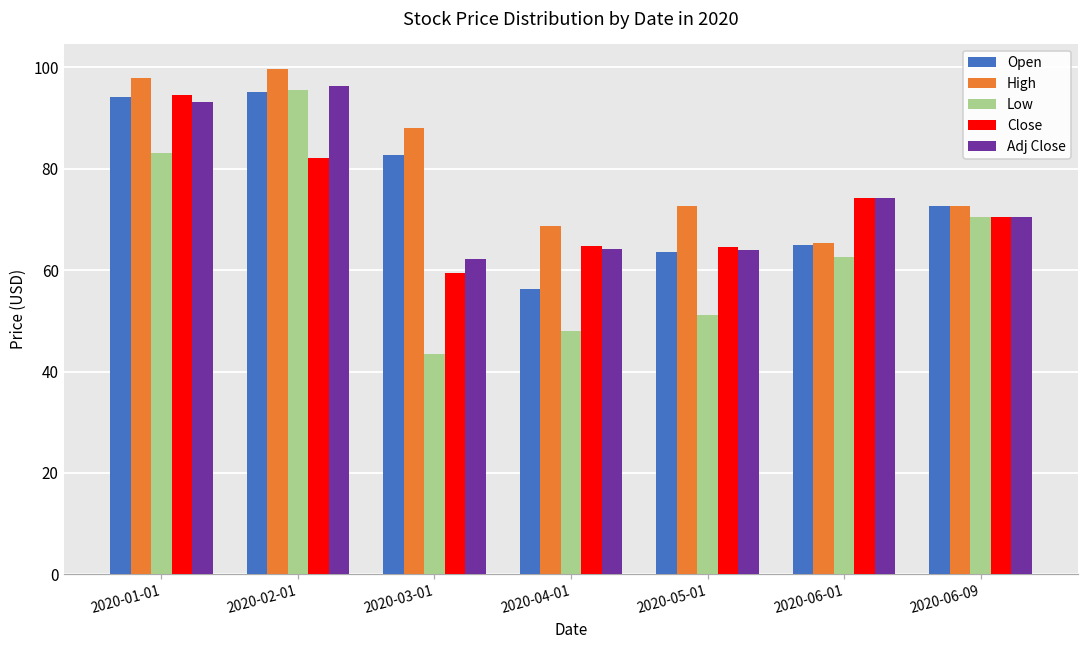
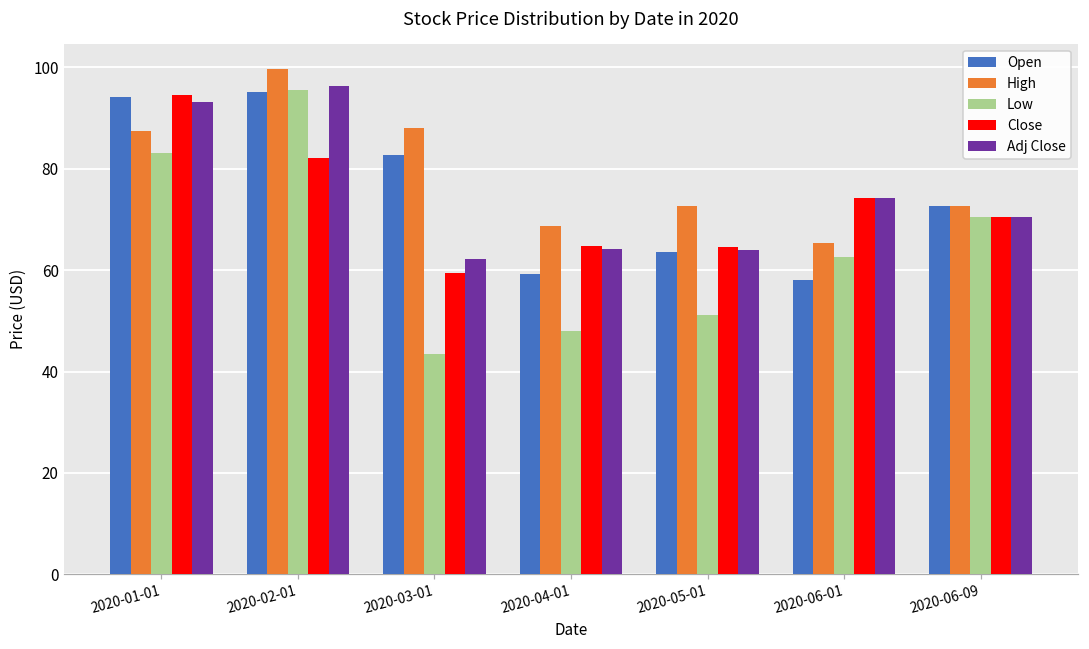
High, 2020-01-01: 98 -> 87
Open, 2020-04-01: 56 -> 59
Open, 2020-06-01: 65 -> 58
